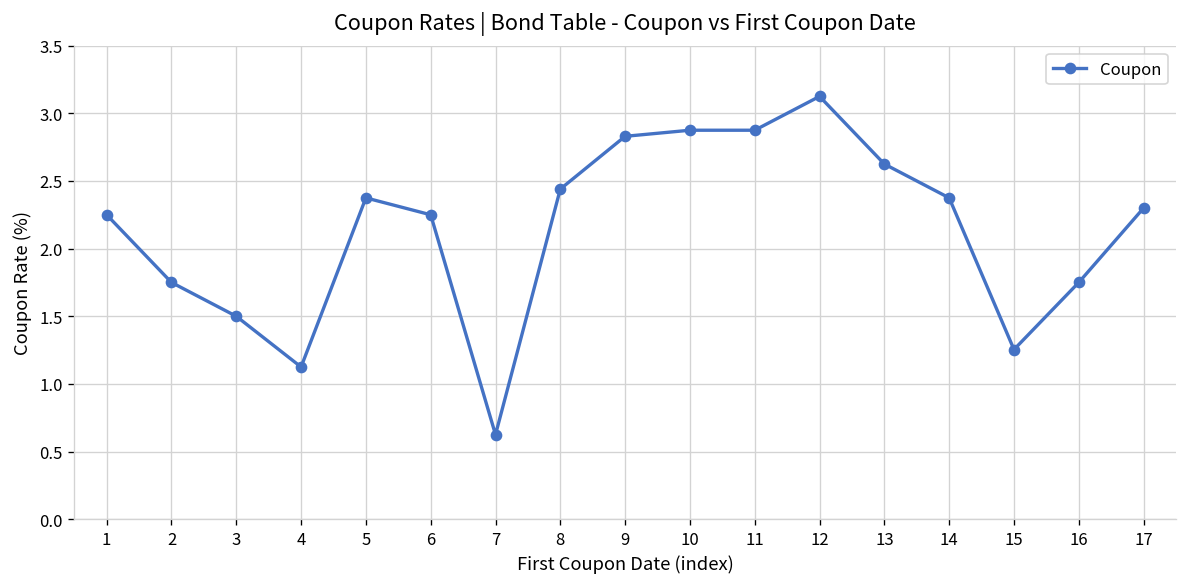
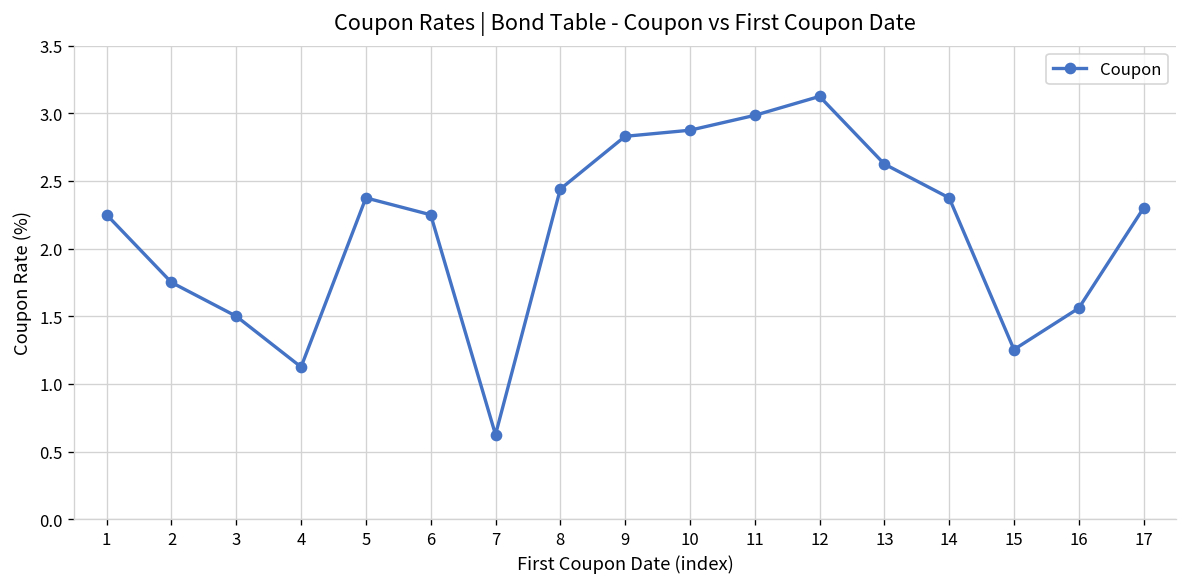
11: 2.88 -> 2.99
16: 1.75 -> 1.56
